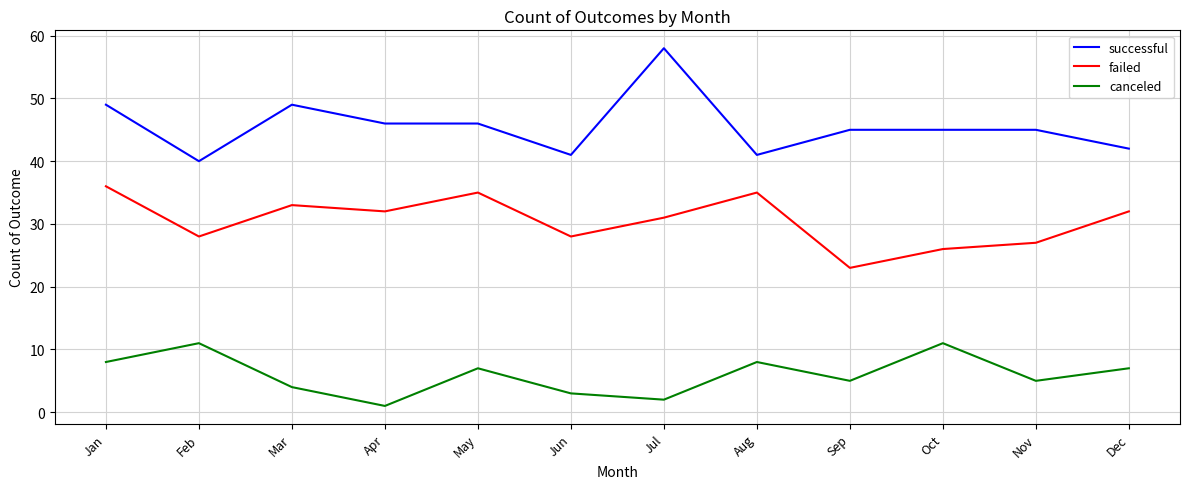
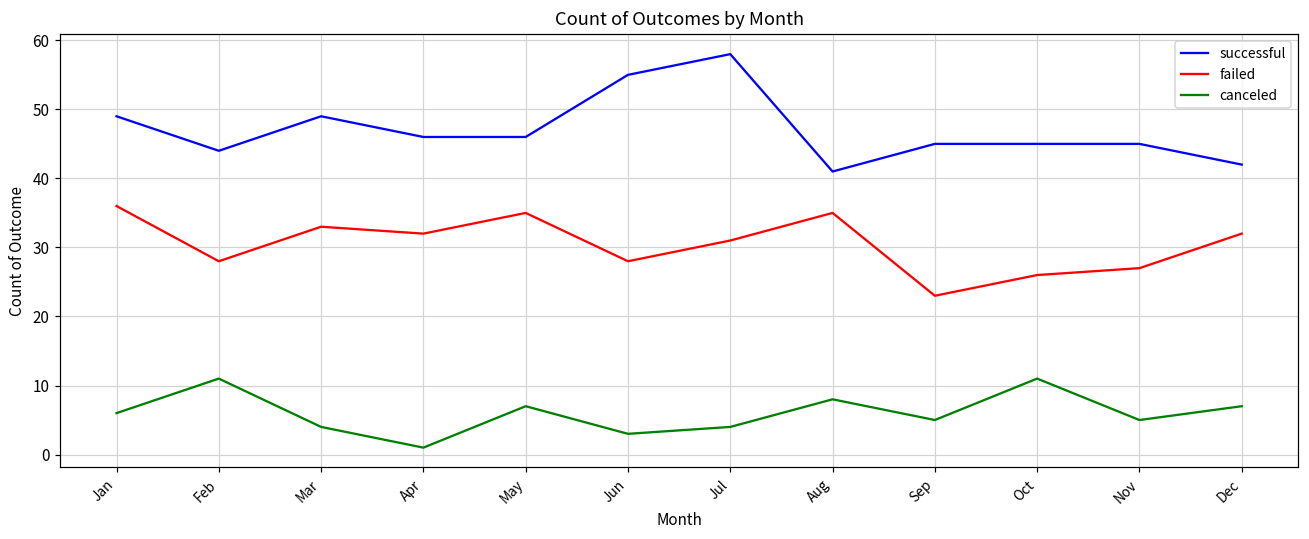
canceled, Jan: 8 -> 6
successful, Feb: 40 -> 44
successful, Jun: 41 -> 55
canceled, Jul: 2 -> 4
